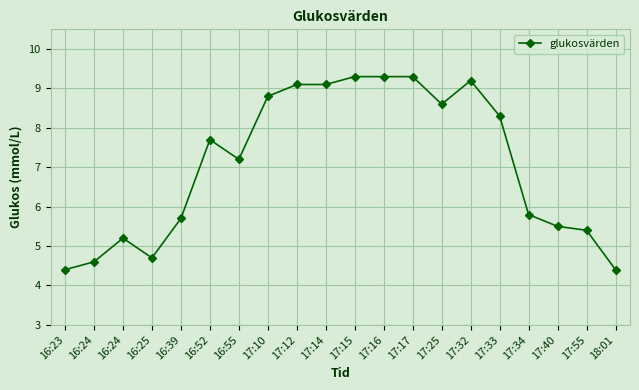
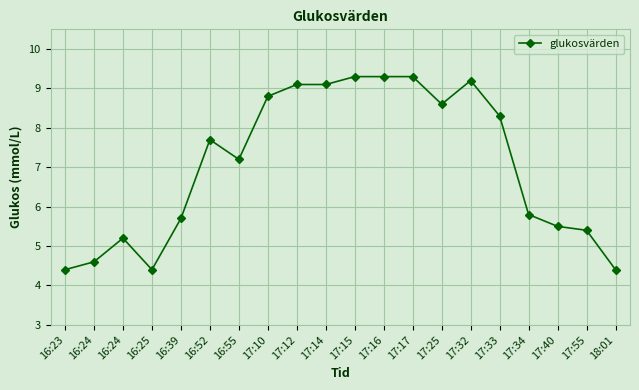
16:25: 4.7 -> 4.4
